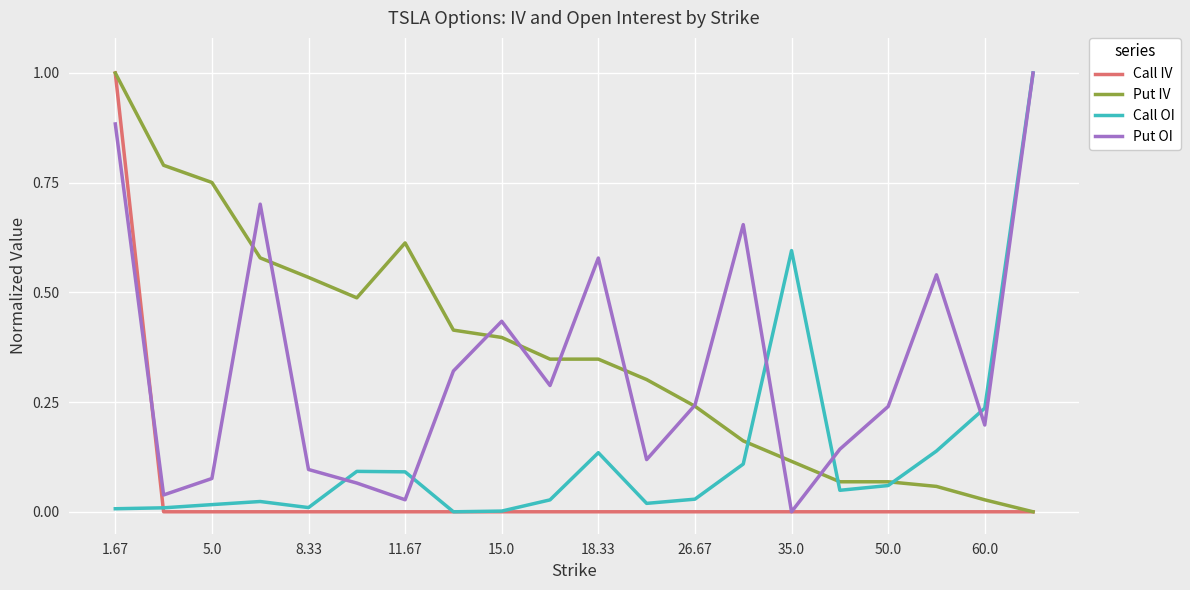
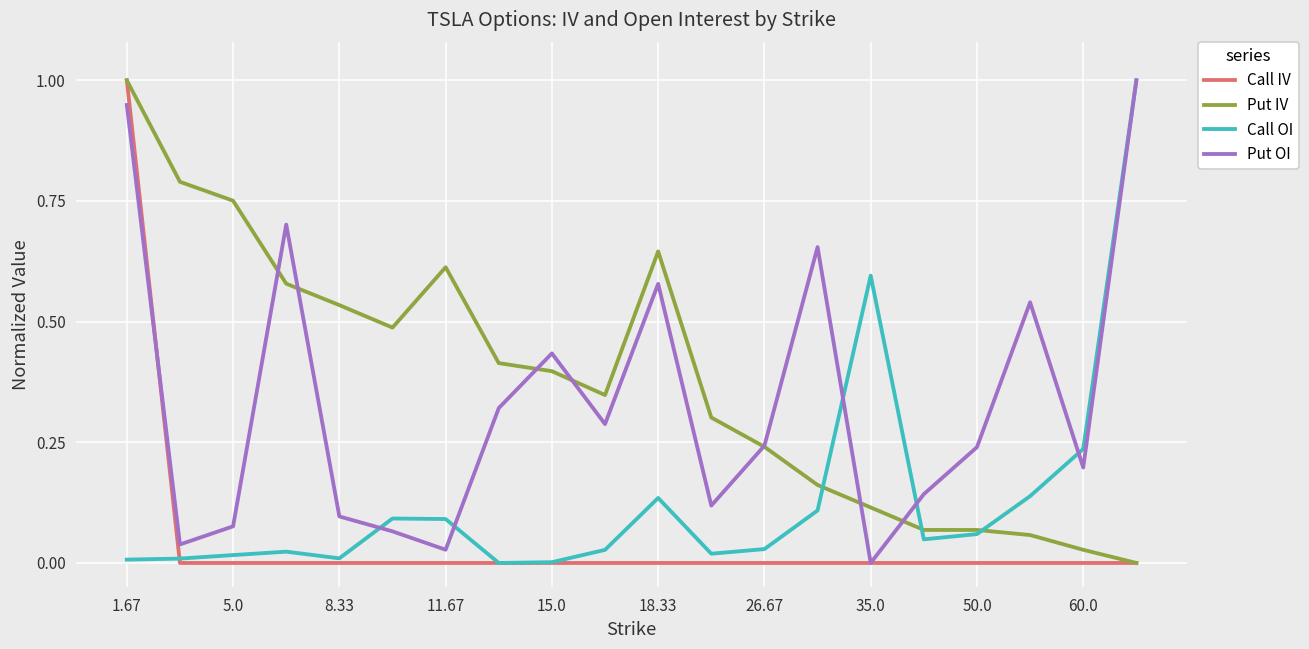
Put OI, 1.67: 0.88 -> 0.95
Put IV, 18.33: 0.35 -> 0.65
